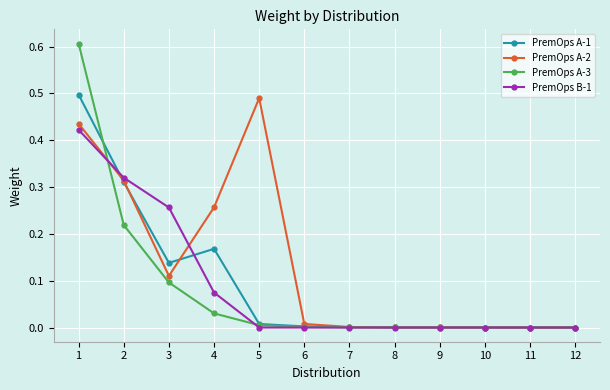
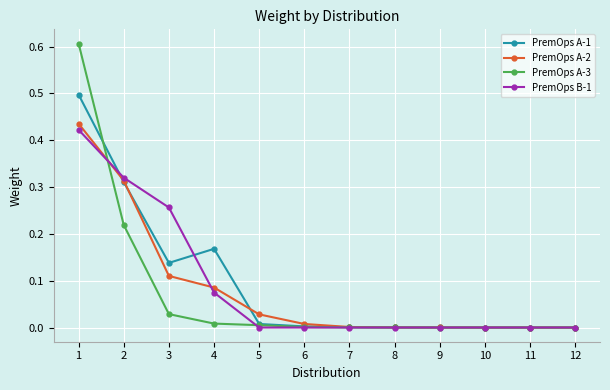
PremOps A-3, 3: 0.10 -> 0.03
PremOps A-2, 4: 0.26 -> 0.09
PremOps A-3, 4: 0.03 -> 0.01
PremOps A-2, 5: 0.49 -> 0.03
